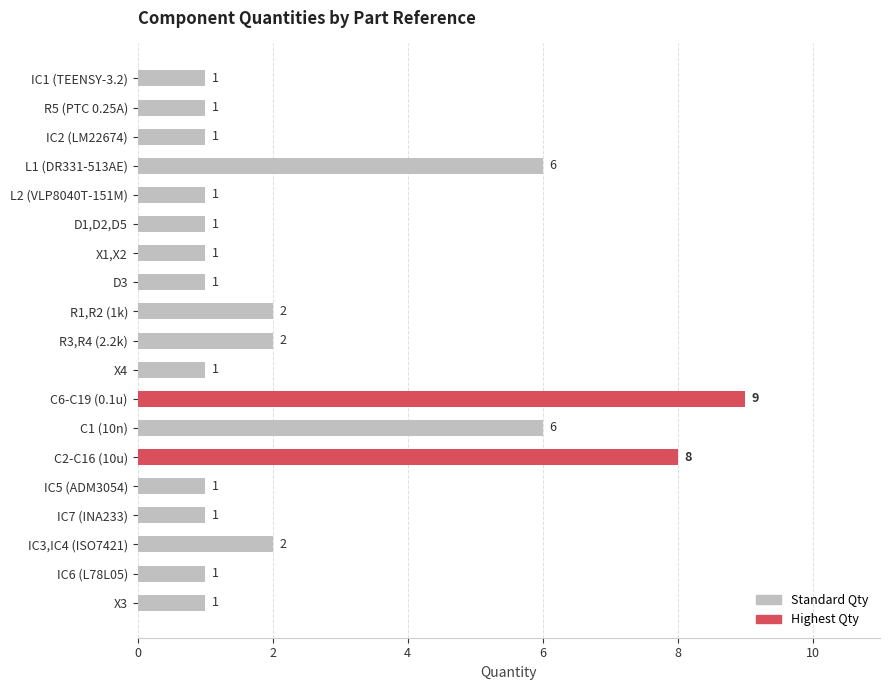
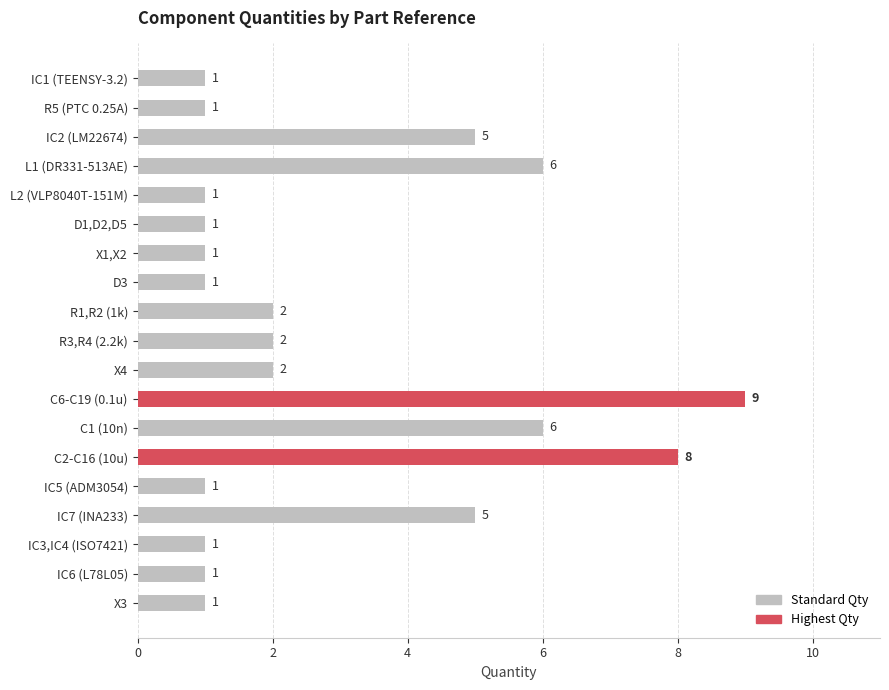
IC2 (LM22674): 1 -> 5
X4: 1 -> 2
IC7 (INA233): 1 -> 5
IC3,IC4 (ISO7421): 2 -> 1
